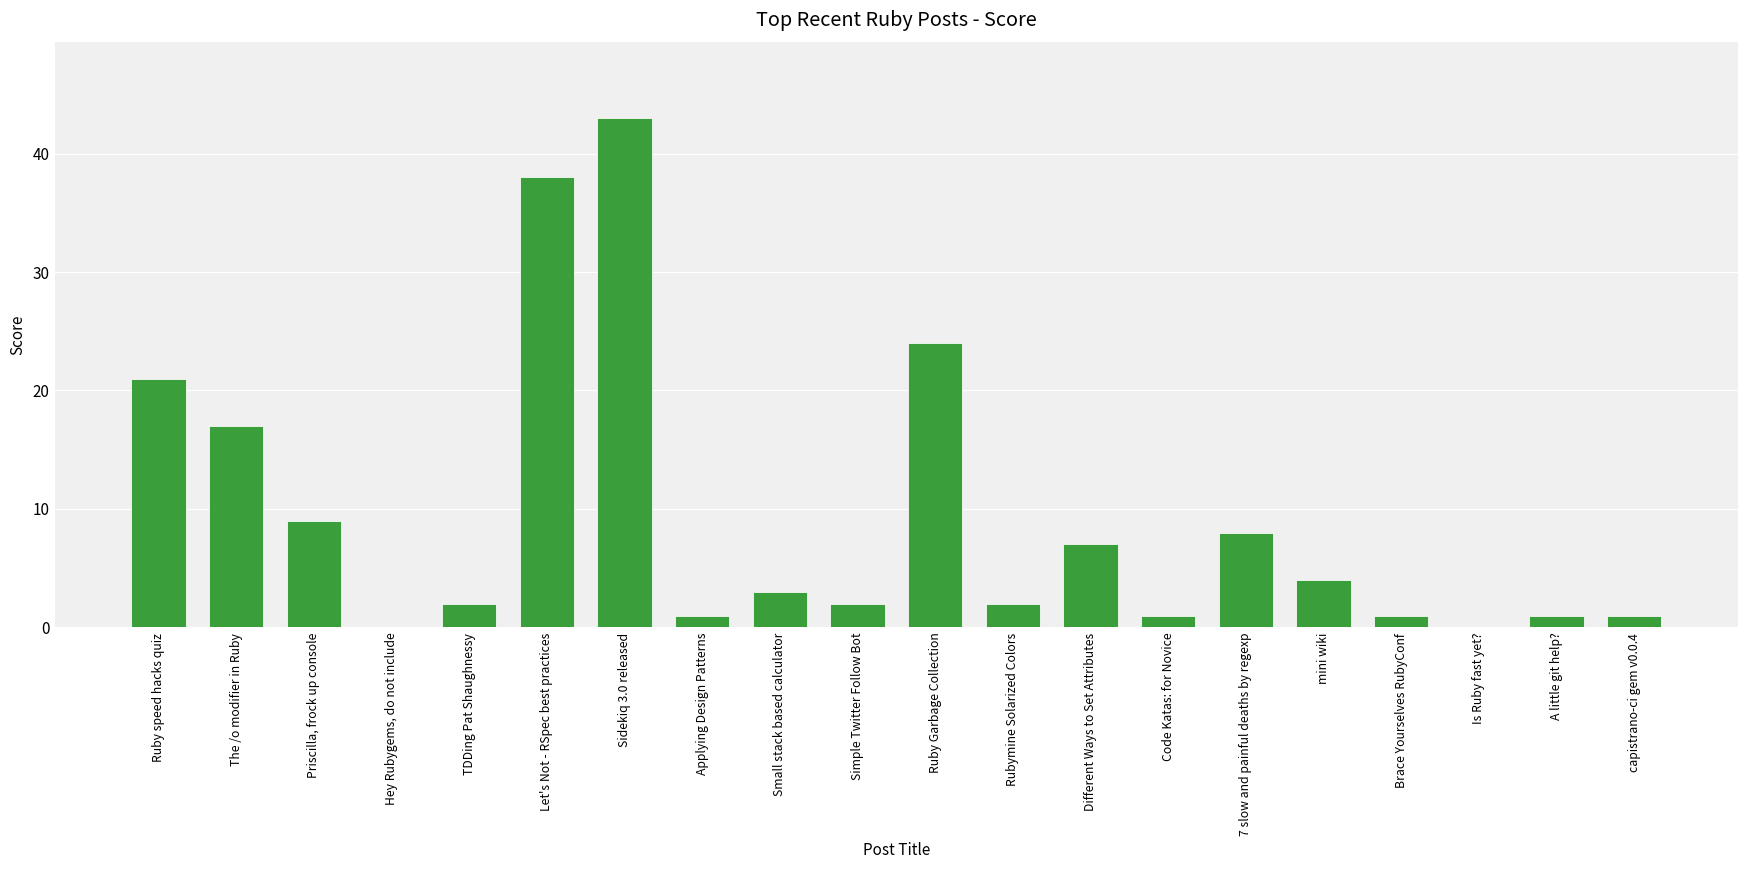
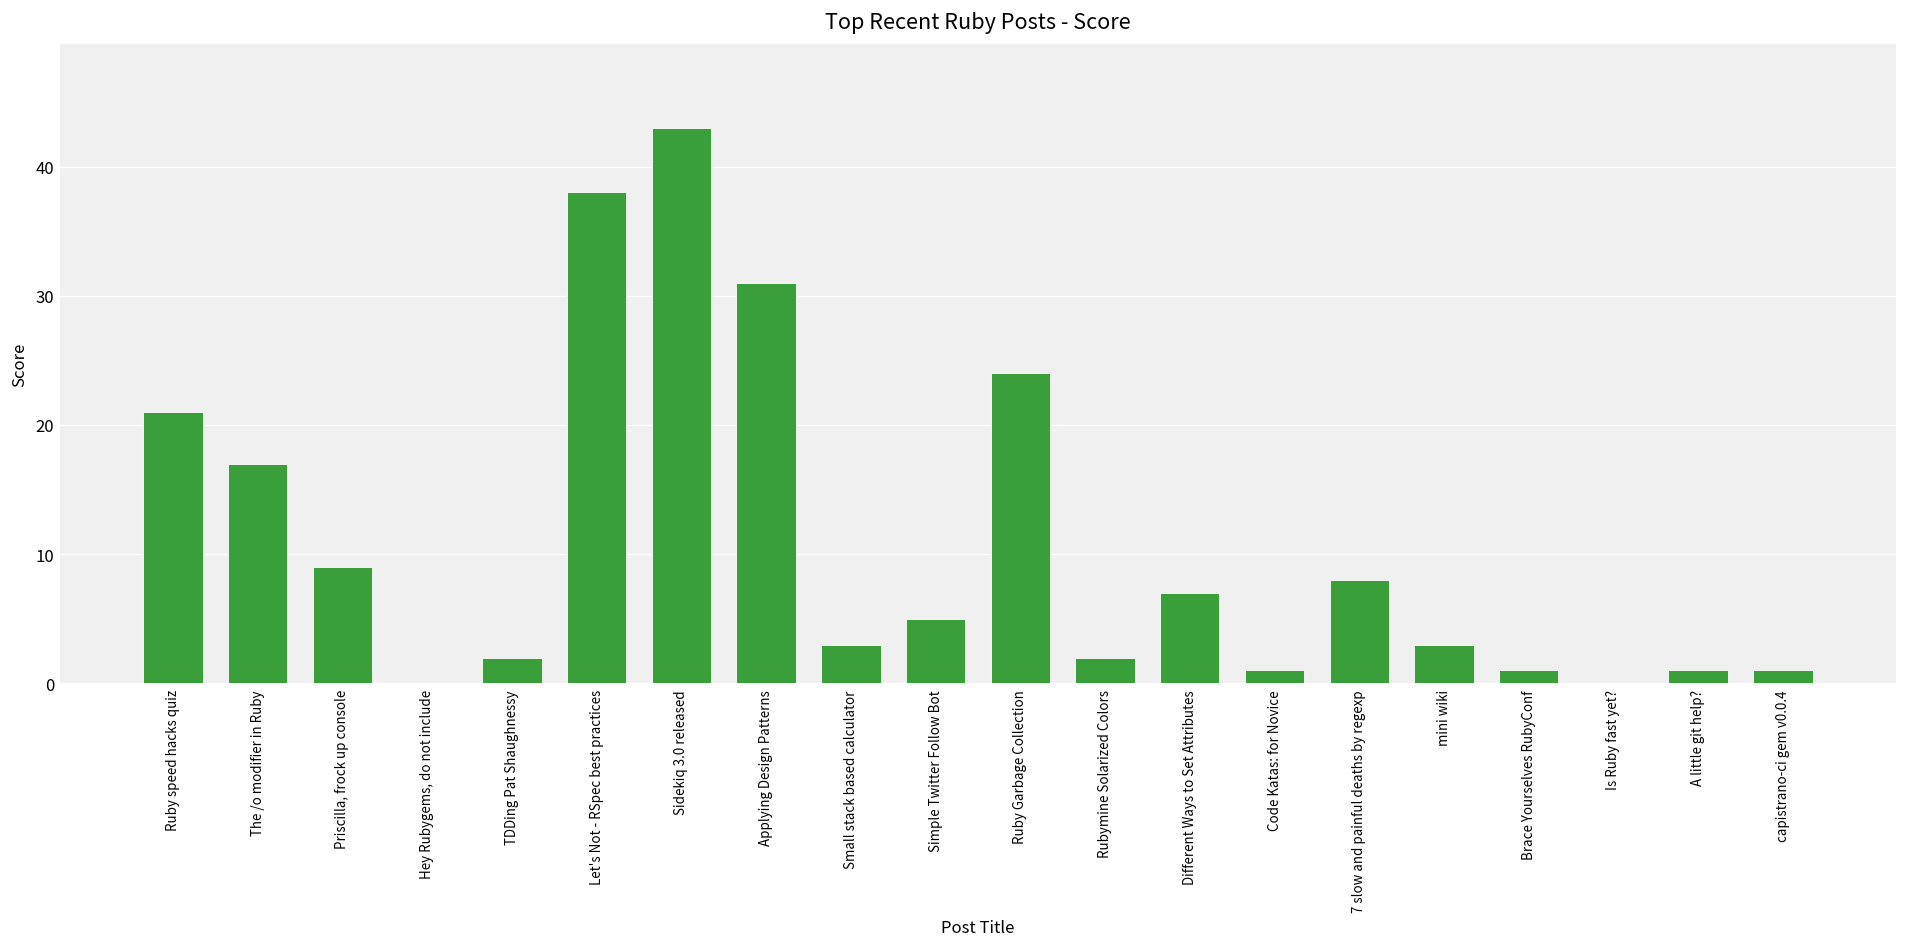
Applying Design Patterns: 1 -> 31
Simple Twitter Follow Bot: 2 -> 5
mini wiki: 4 -> 3
